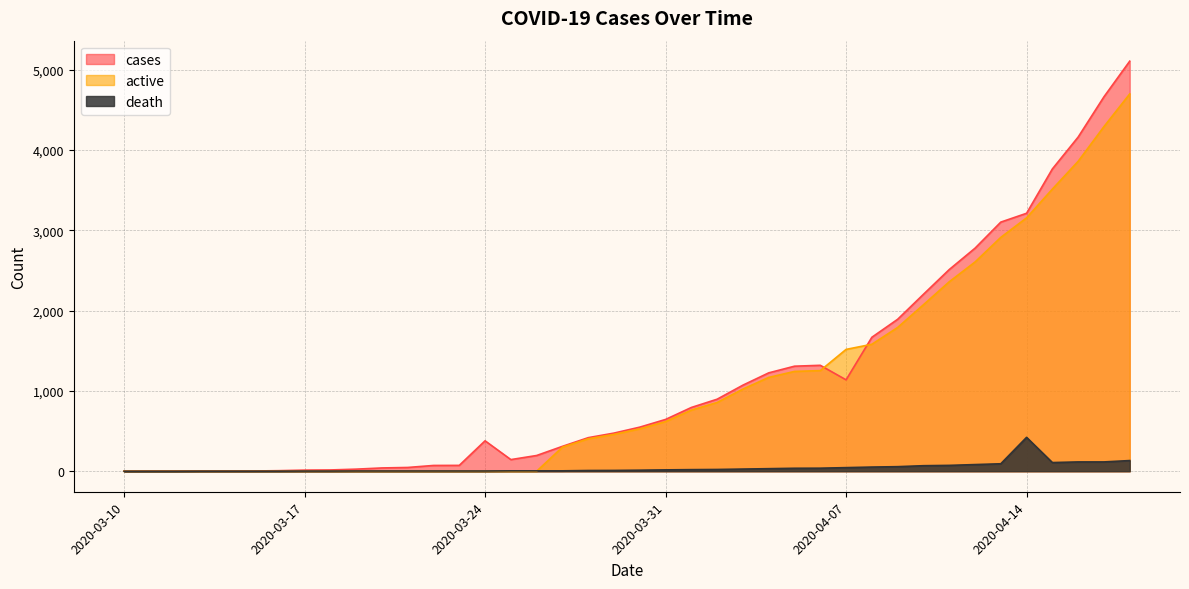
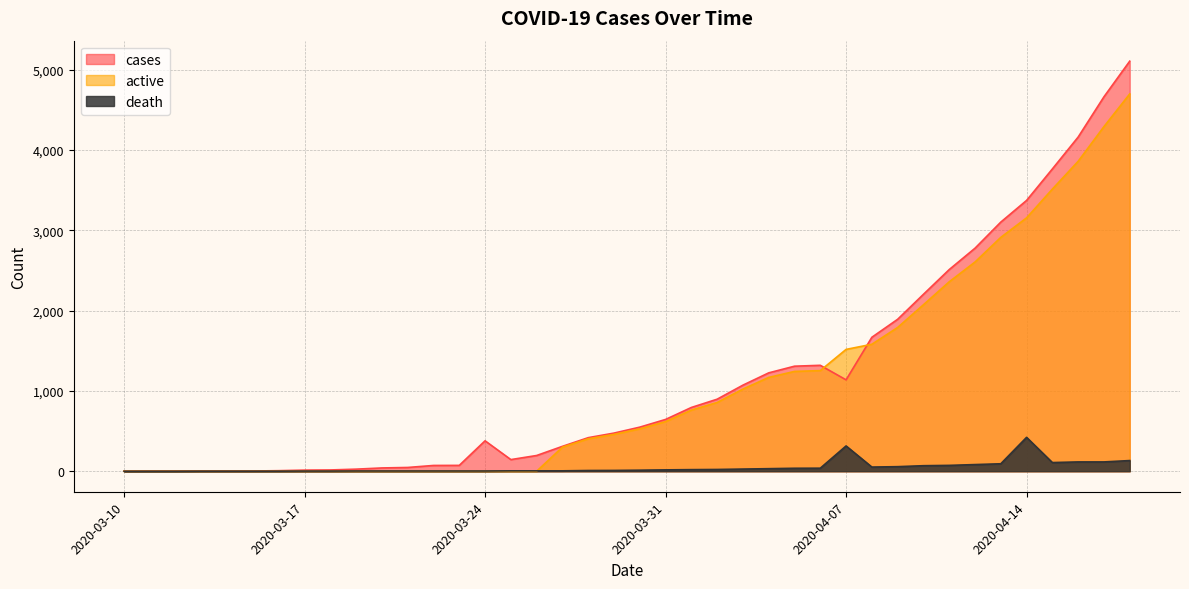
death, 2020-04-07: 0 -> 300
cases, 2020-04-14: 3,200 -> 3,400
